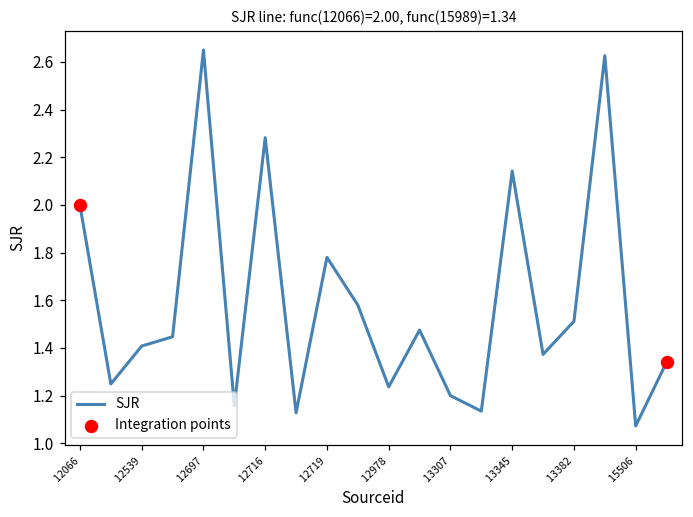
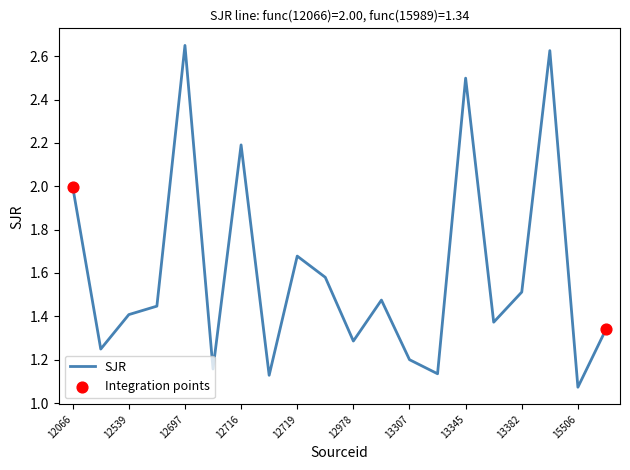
SJR, 12716: 2.28 -> 2.19
SJR, 12719: 1.78 -> 1.68
SJR, 12978: 1.24 -> 1.29
SJR, 13345: 2.14 -> 2.50
